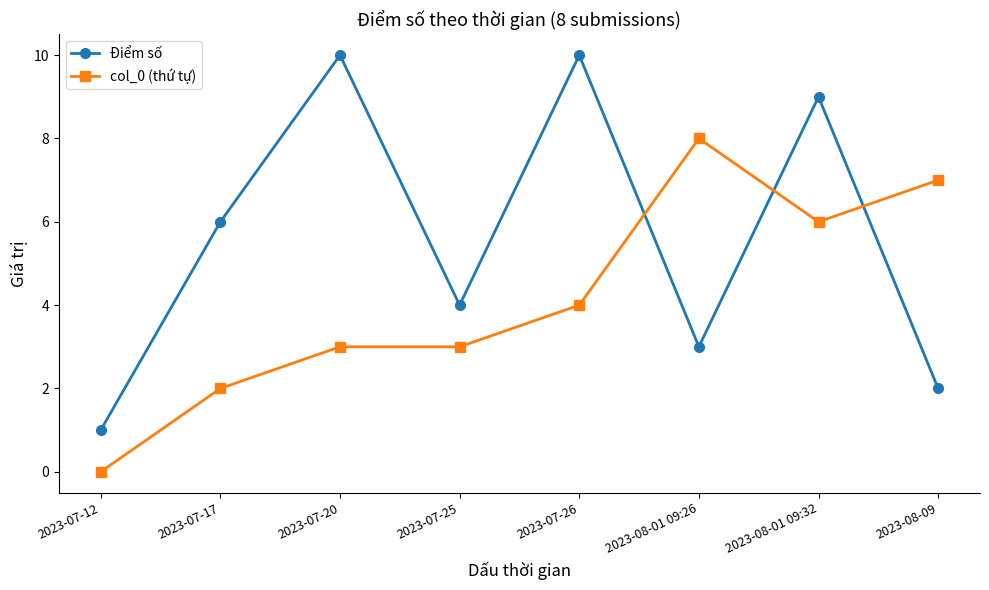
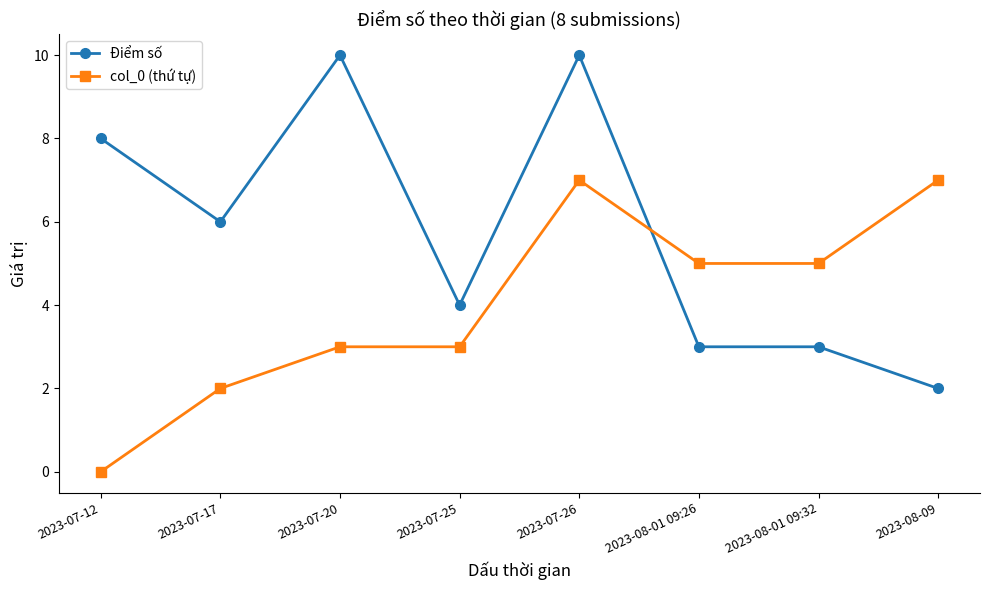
Điểm số, 2023-07-12: 1 -> 8
col_0 (thứ tự), 2023-07-26: 4 -> 7
col_0 (thứ tự), 2023-08-01 09:26: 8 -> 5
Điểm số, 2023-08-01 09:32: 9 -> 3
col_0 (thứ tự), 2023-08-01 09:32: 6 -> 5
